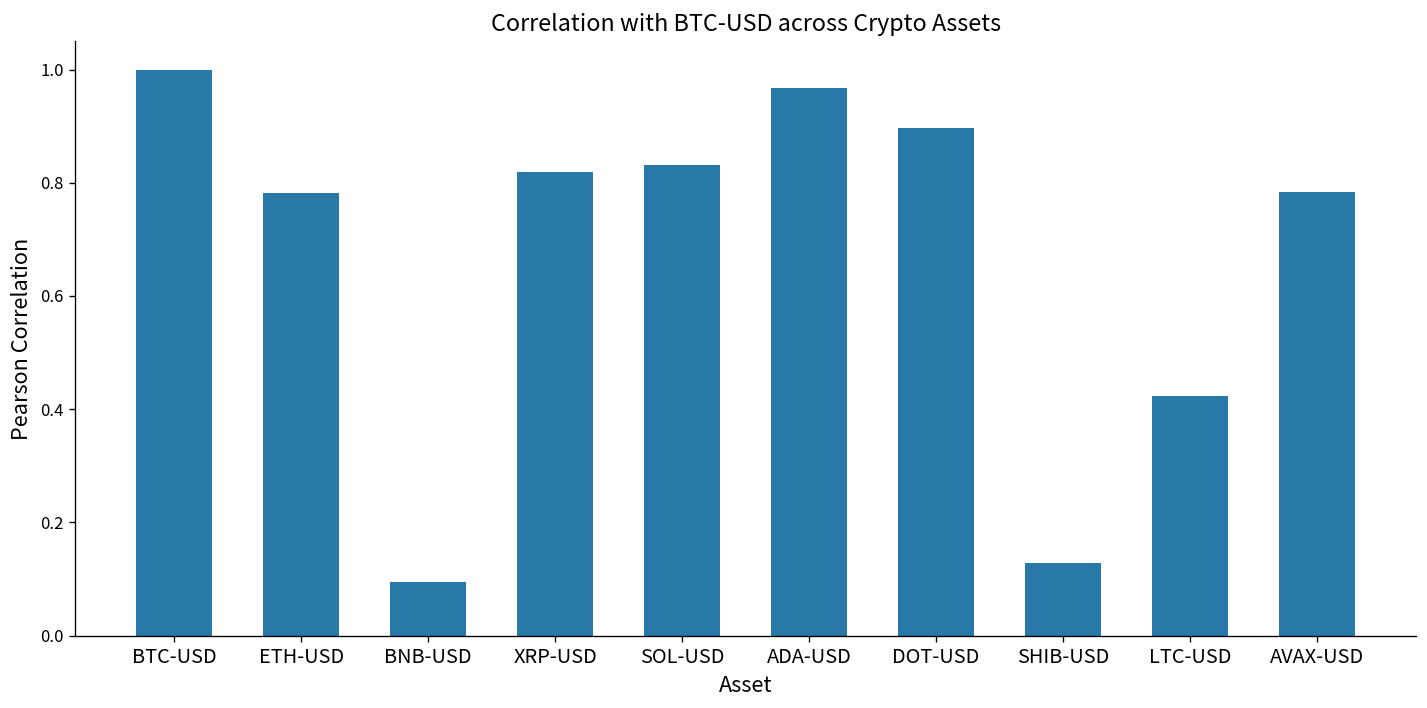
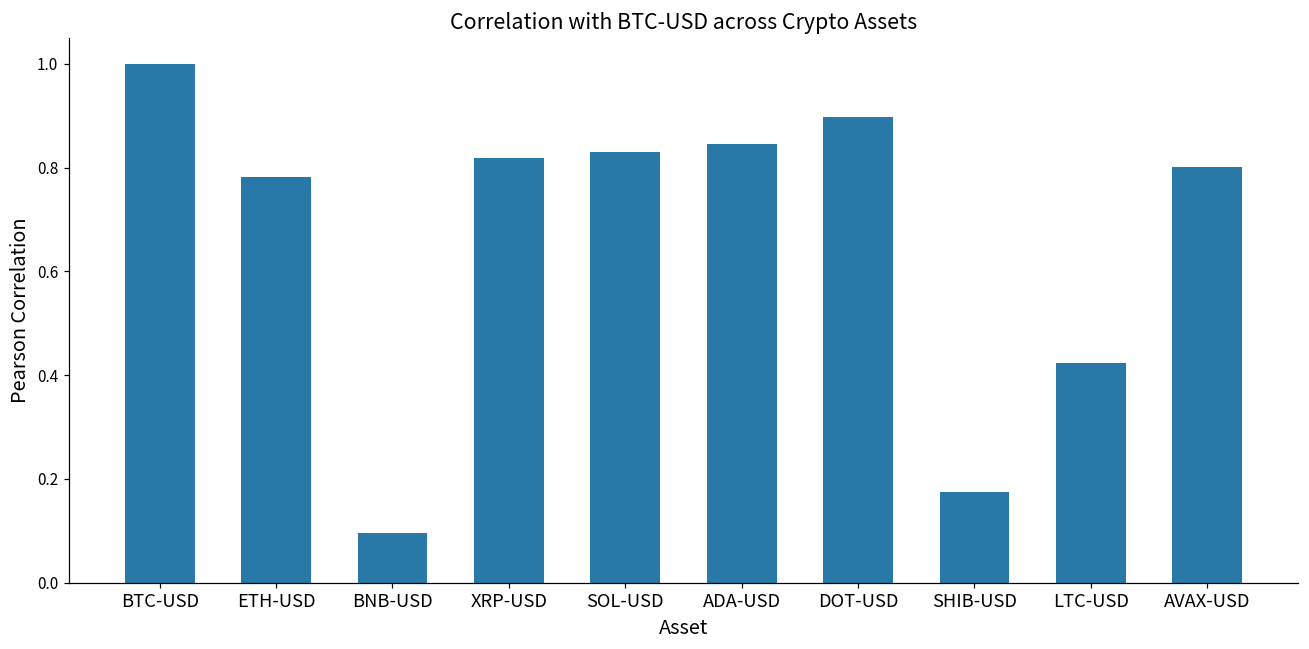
ADA-USD: 0.97 -> 0.84
SHIB-USD: 0.13 -> 0.17
AVAX-USD: 0.78 -> 0.80
